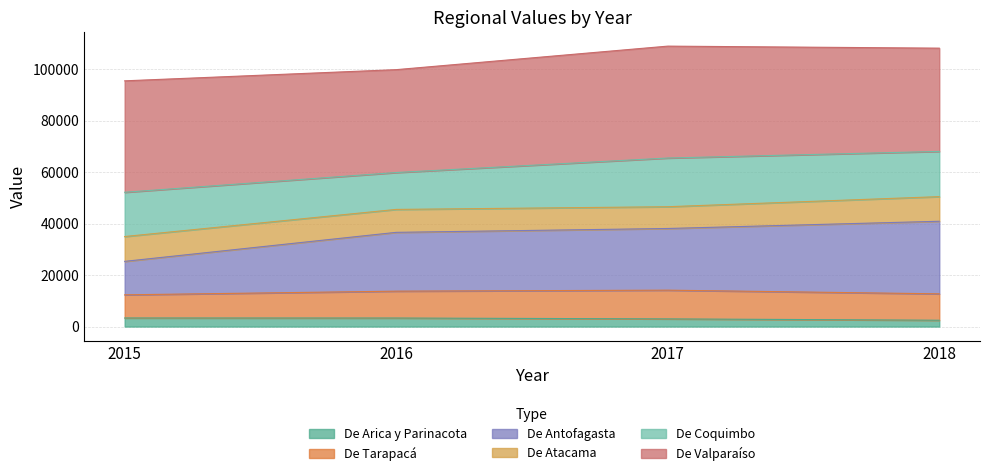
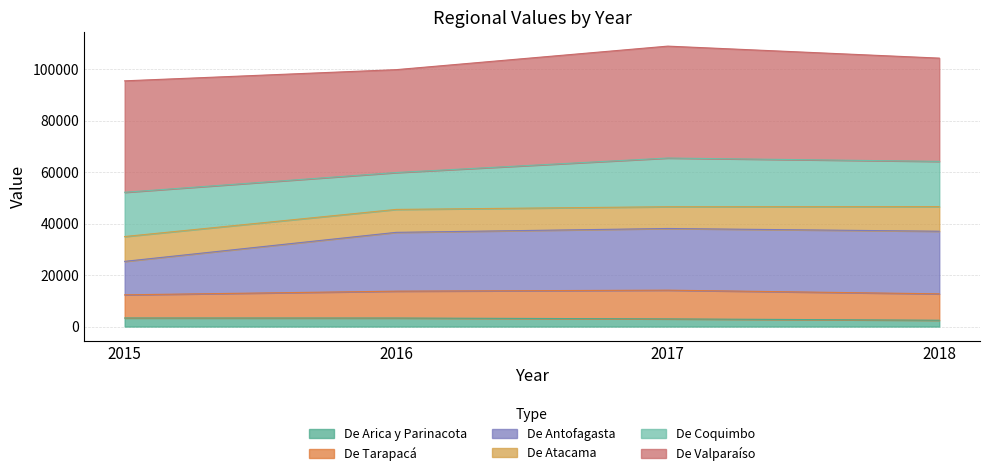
De Antofagasta, 2018: 28000 -> 24000
